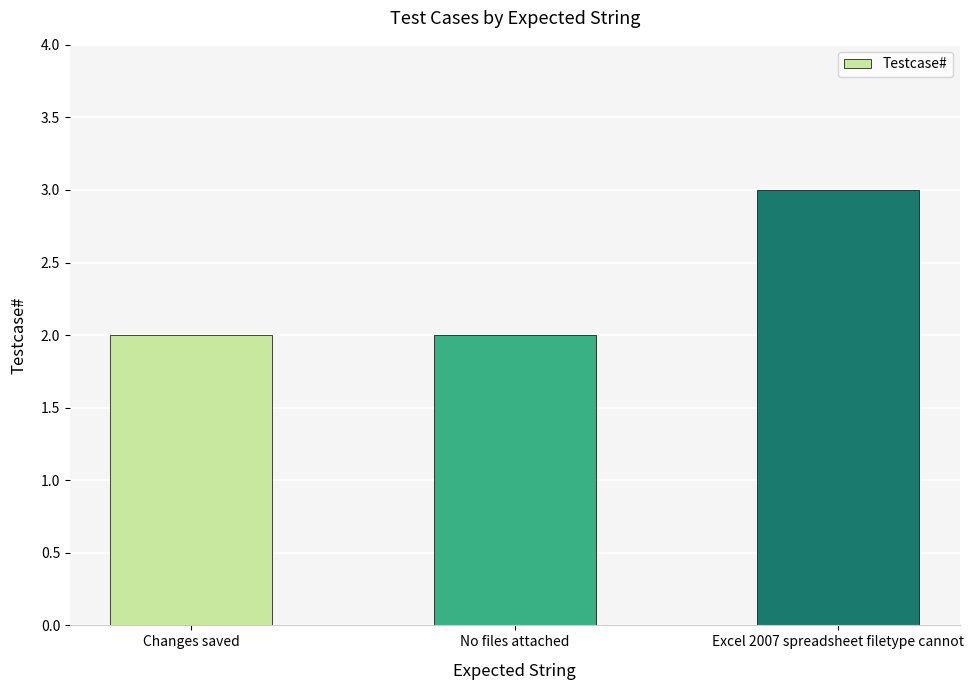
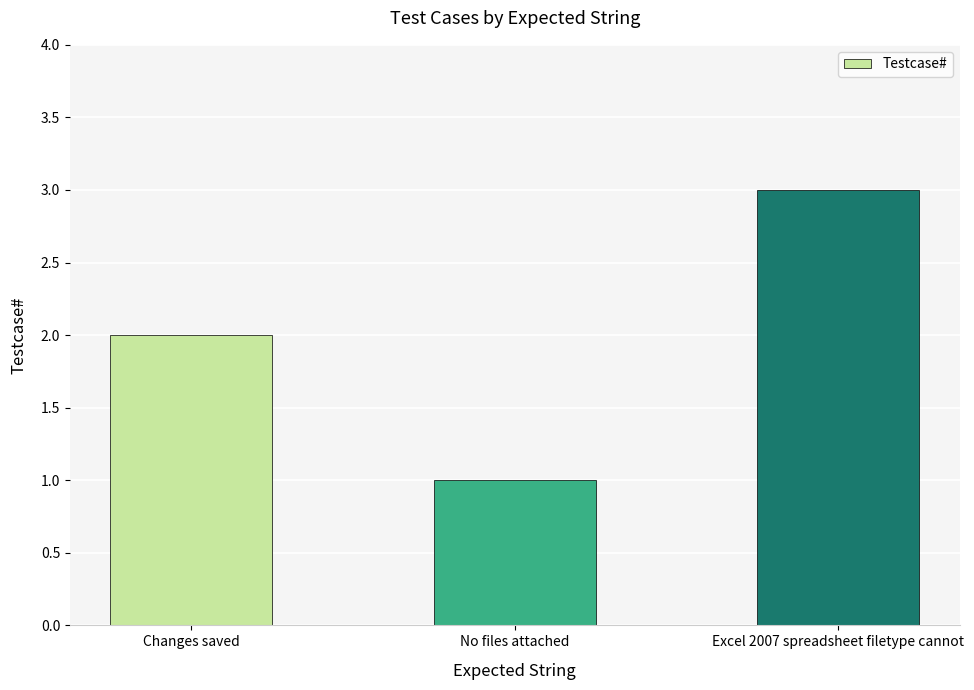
No files attached: 2 -> 1
